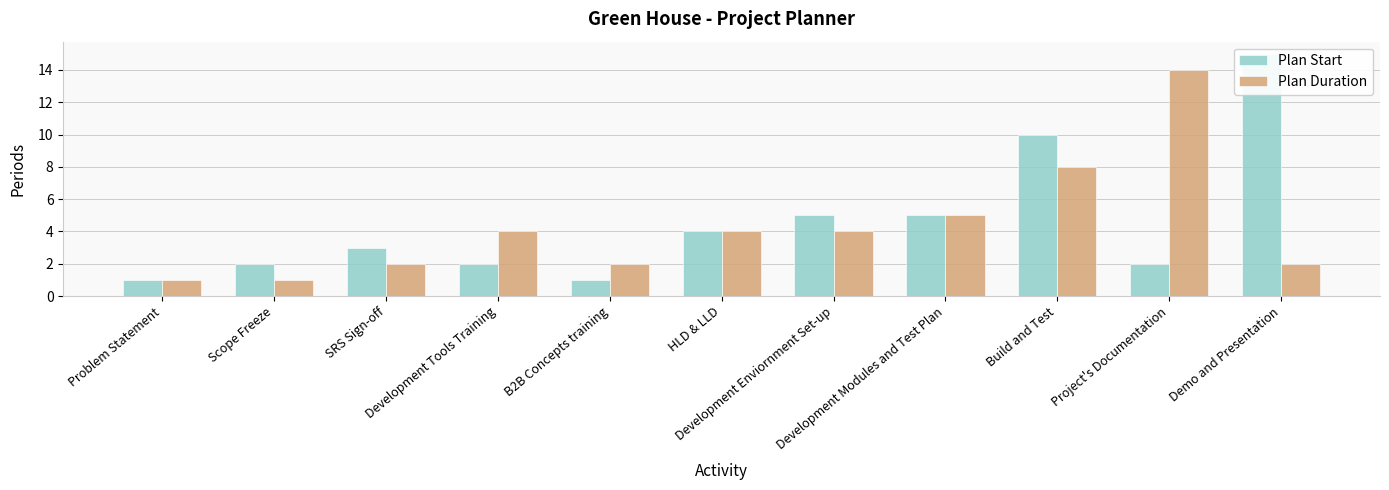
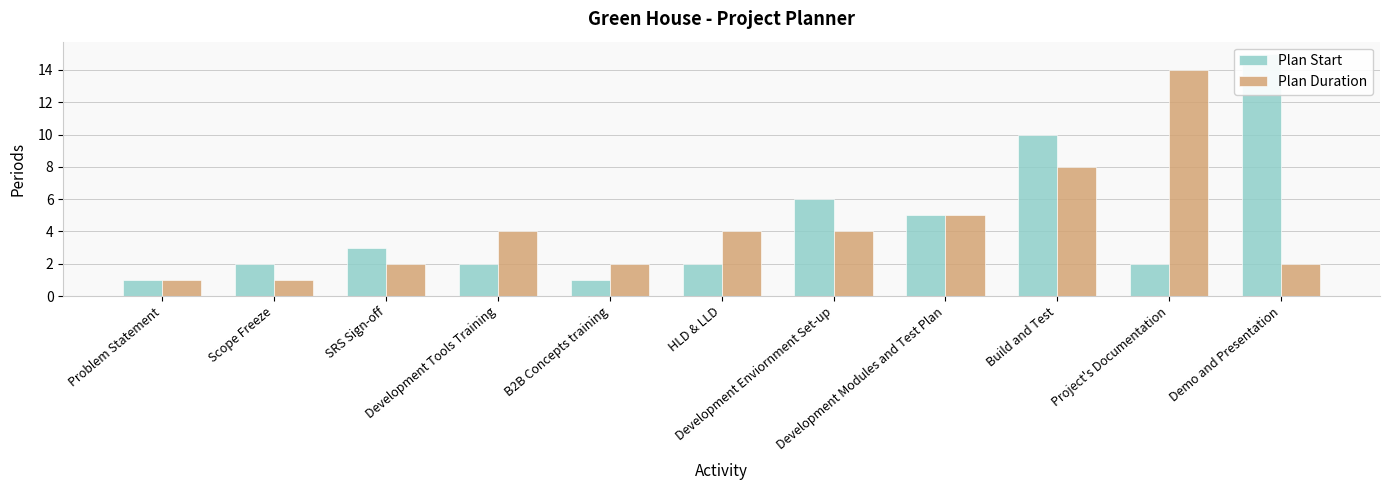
Plan Start, HLD & LLD: 4 -> 2
Plan Start, Development Enviornment Set-up: 5 -> 6
